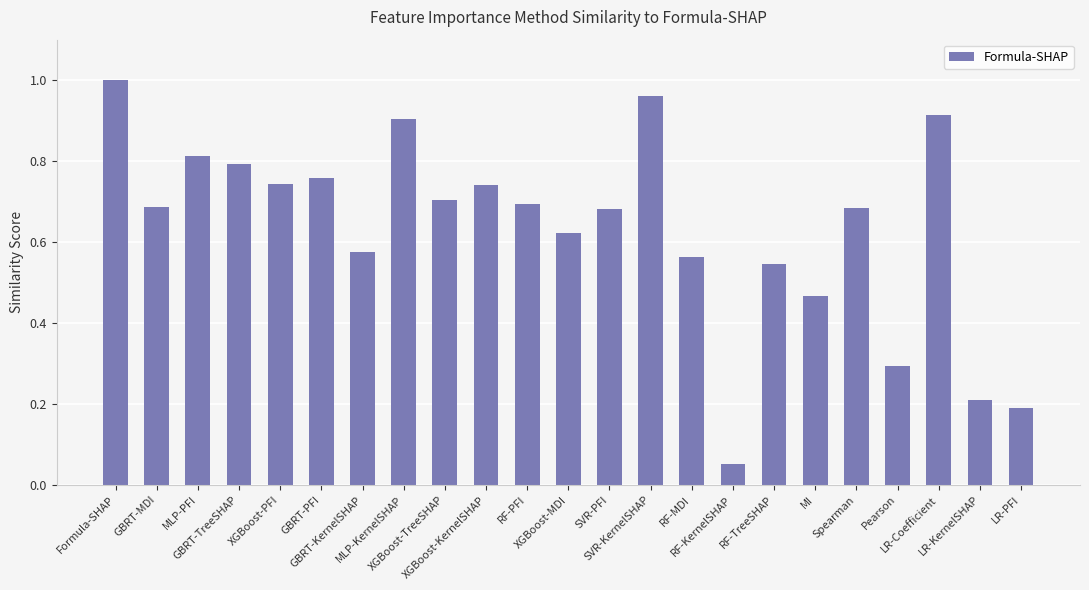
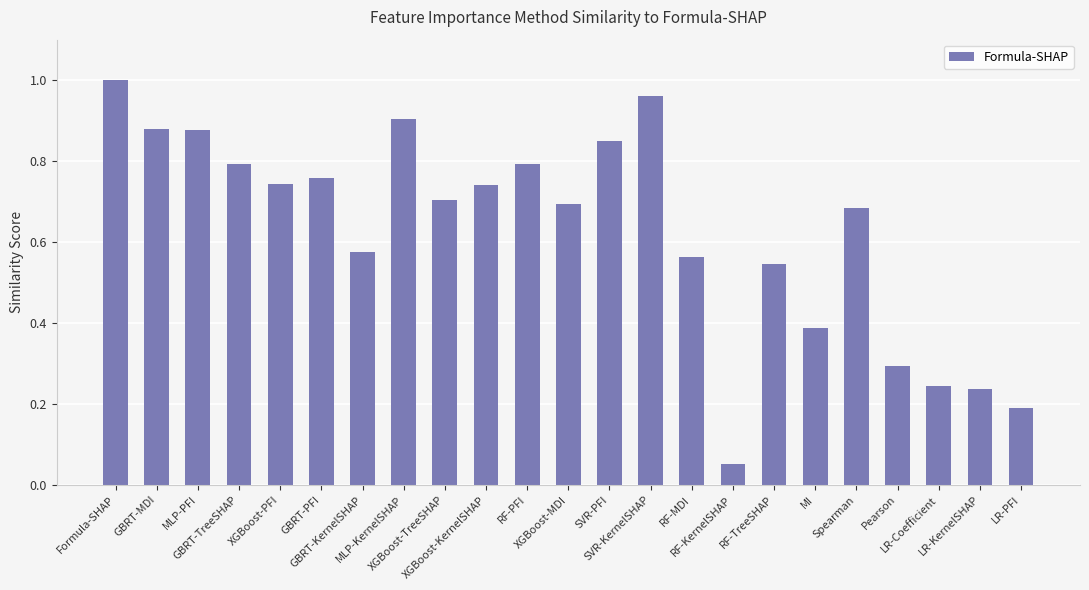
GBRT-MDI: 0.69 -> 0.88
MLP-PFI: 0.81 -> 0.88
RF-PFI: 0.69 -> 0.79
XGBoost-MDI: 0.62 -> 0.69
SVR-PFI: 0.68 -> 0.85
MI: 0.47 -> 0.39
LR-Coefficient: 0.91 -> 0.25
LR-KernelSHAP: 0.21 -> 0.24
